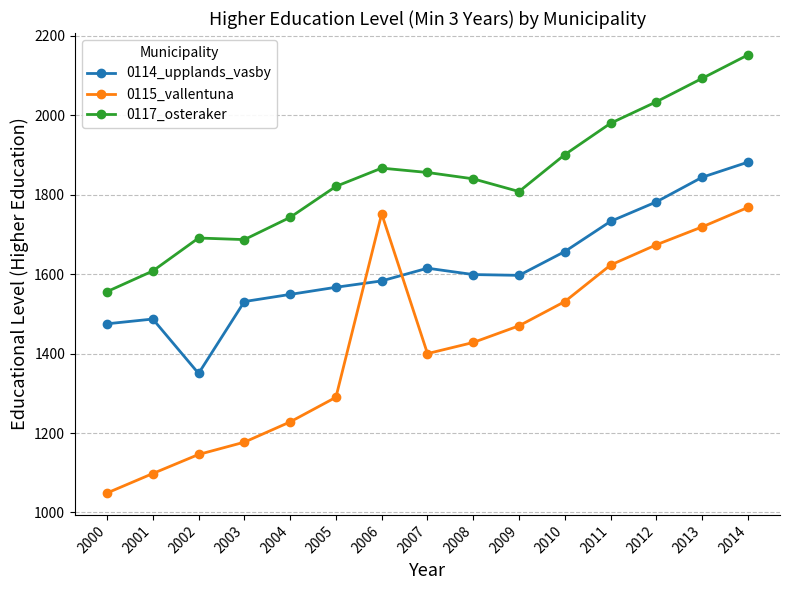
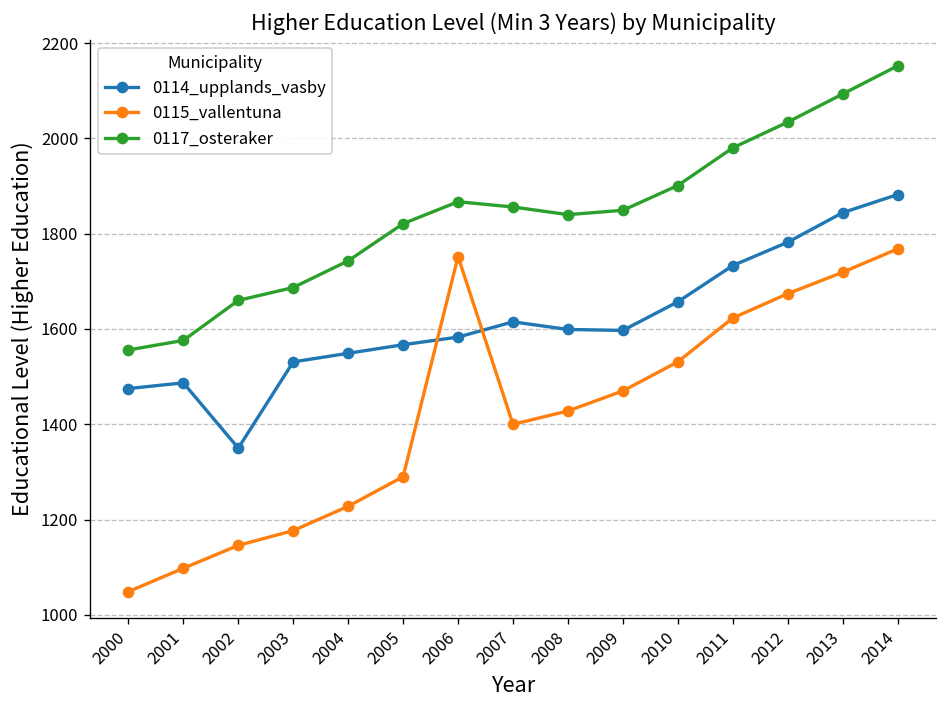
0117_osteraker, 2001: 1610 -> 1580
0117_osteraker, 2002: 1690 -> 1660
0117_osteraker, 2009: 1810 -> 1850
